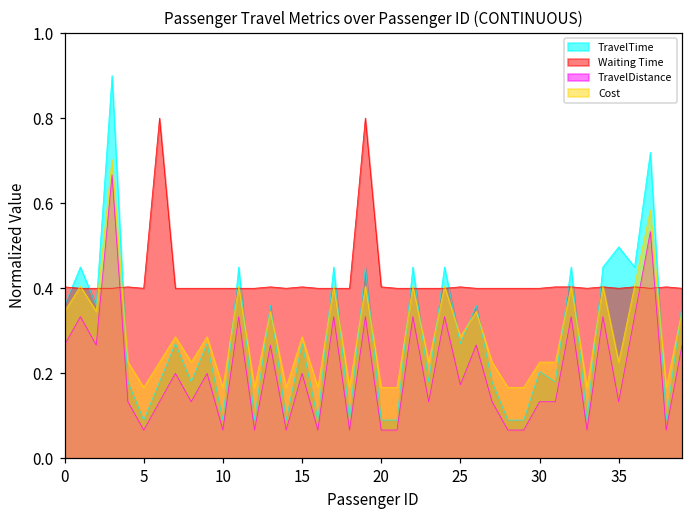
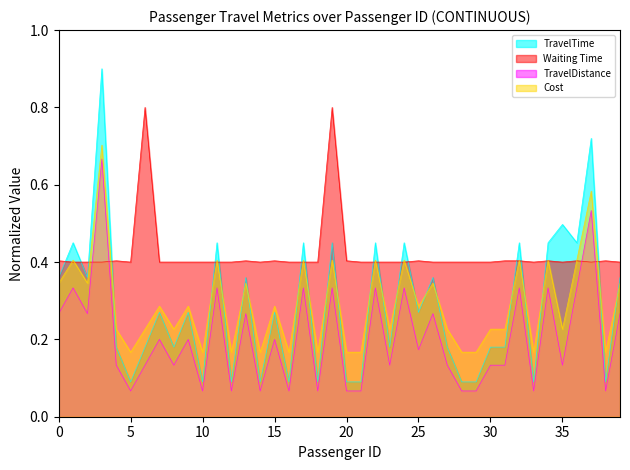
TravelTime, 30: 0.20 -> 0.18
